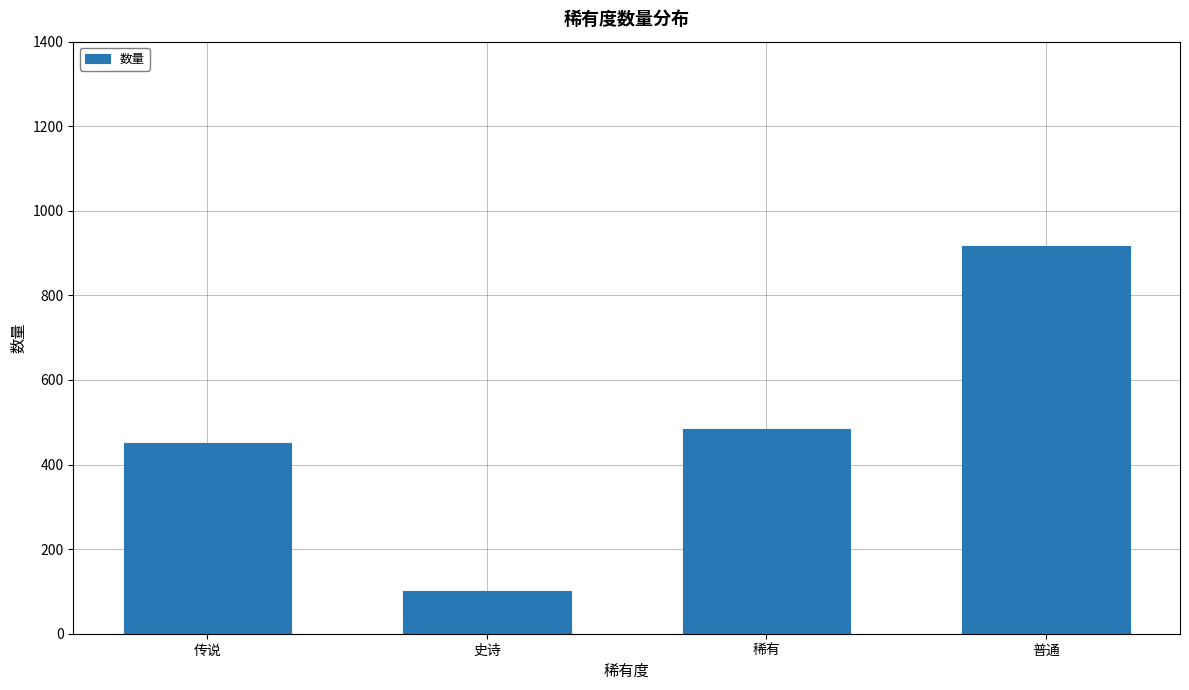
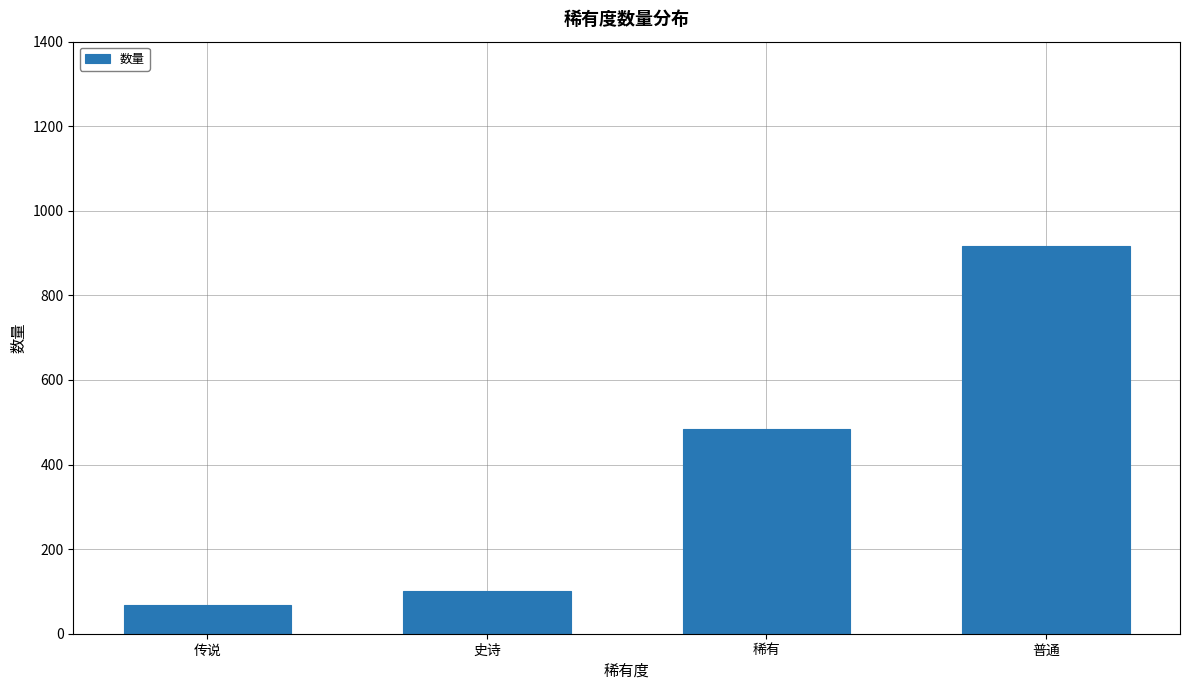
传说: 450 -> 70
